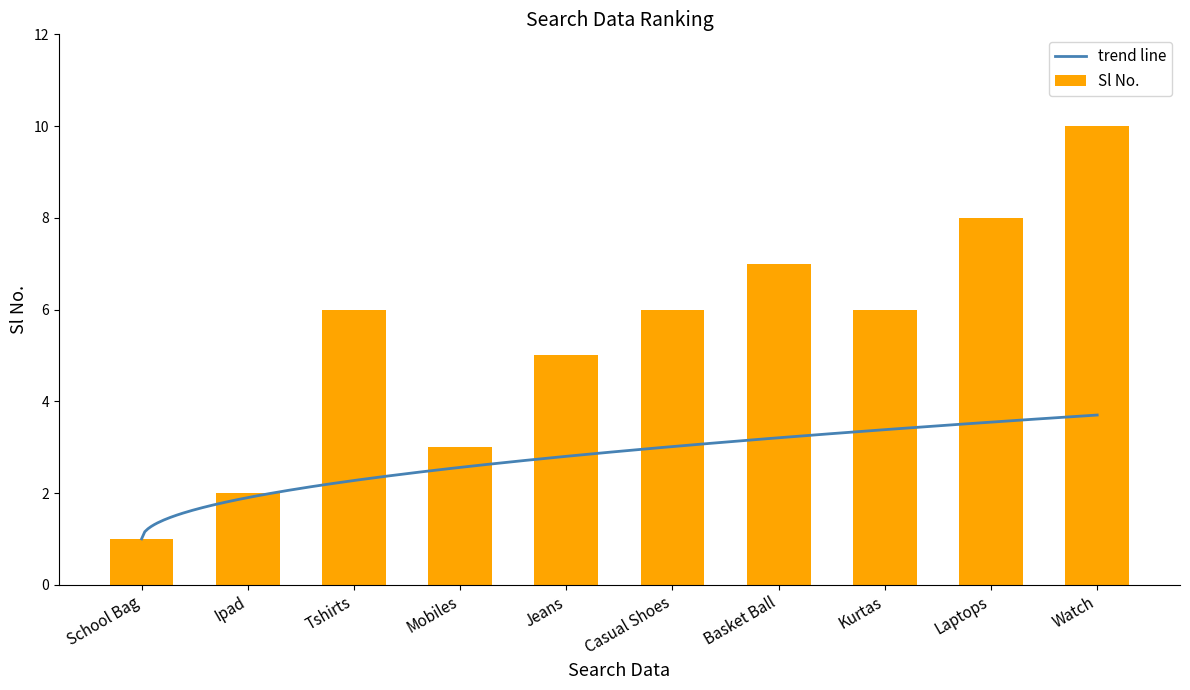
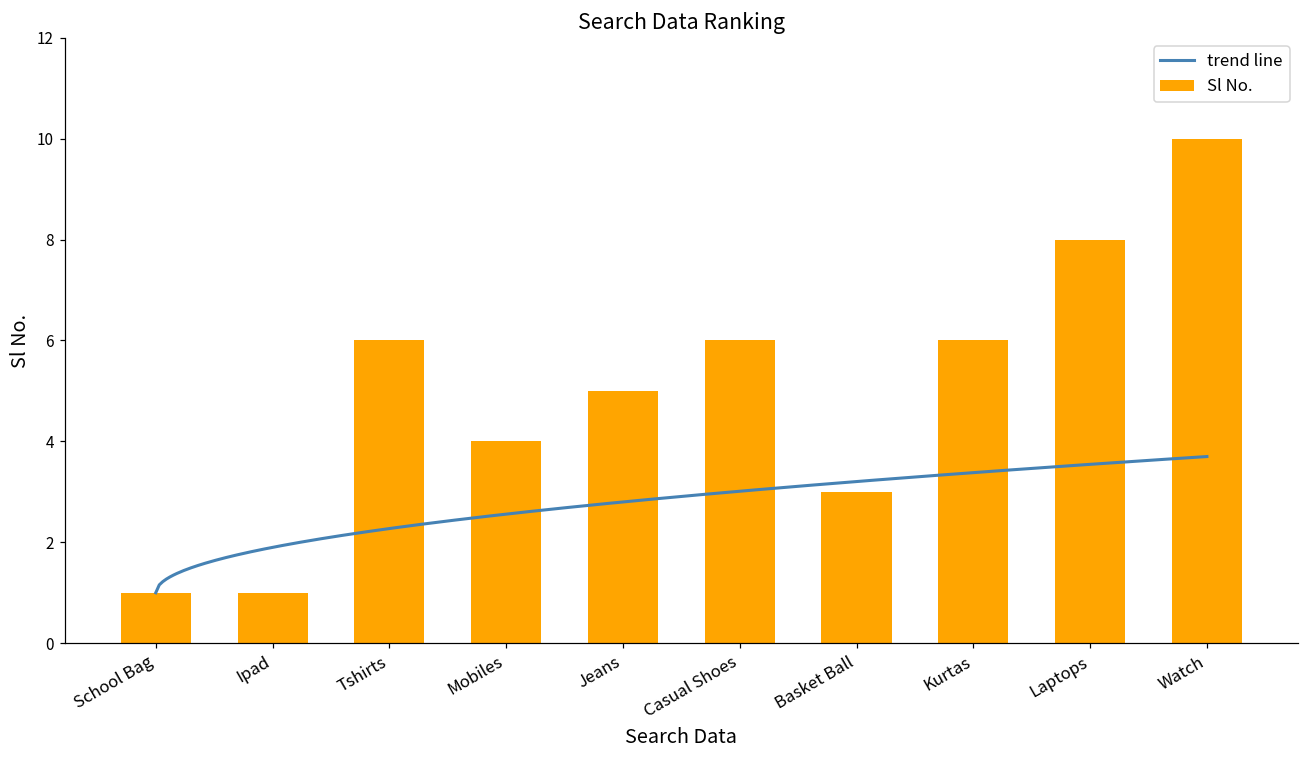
Sl No., Ipad: 2 -> 1
Sl No., Mobiles: 3 -> 4
Sl No., Basket Ball: 7 -> 3
